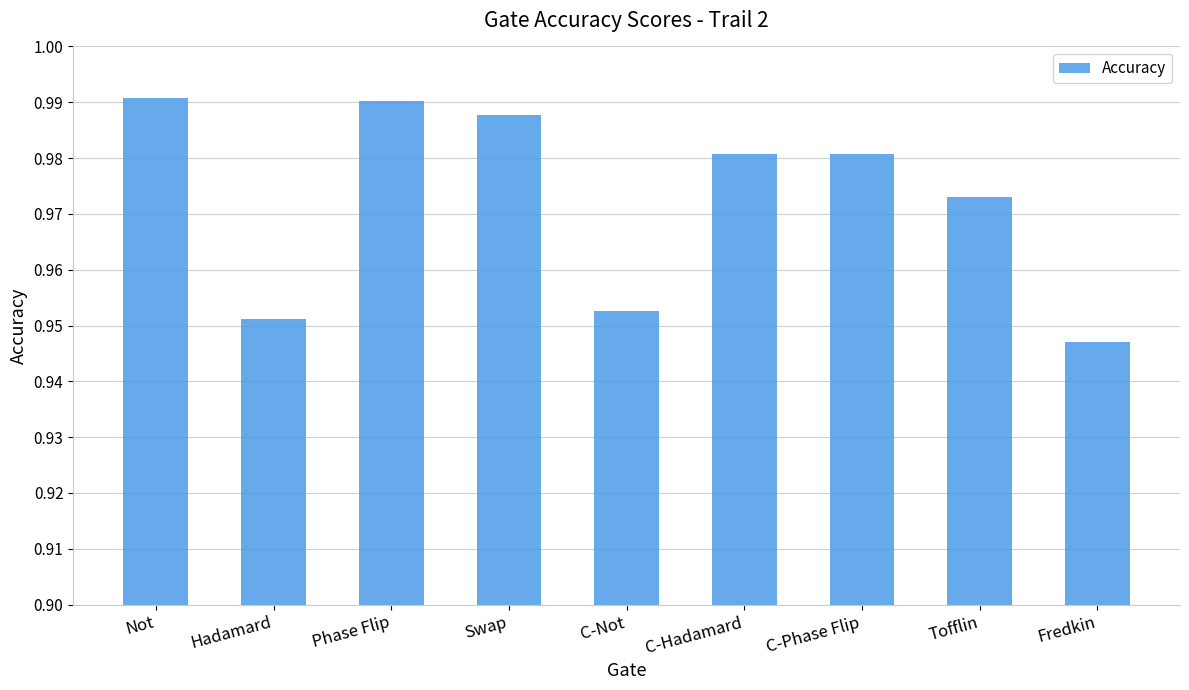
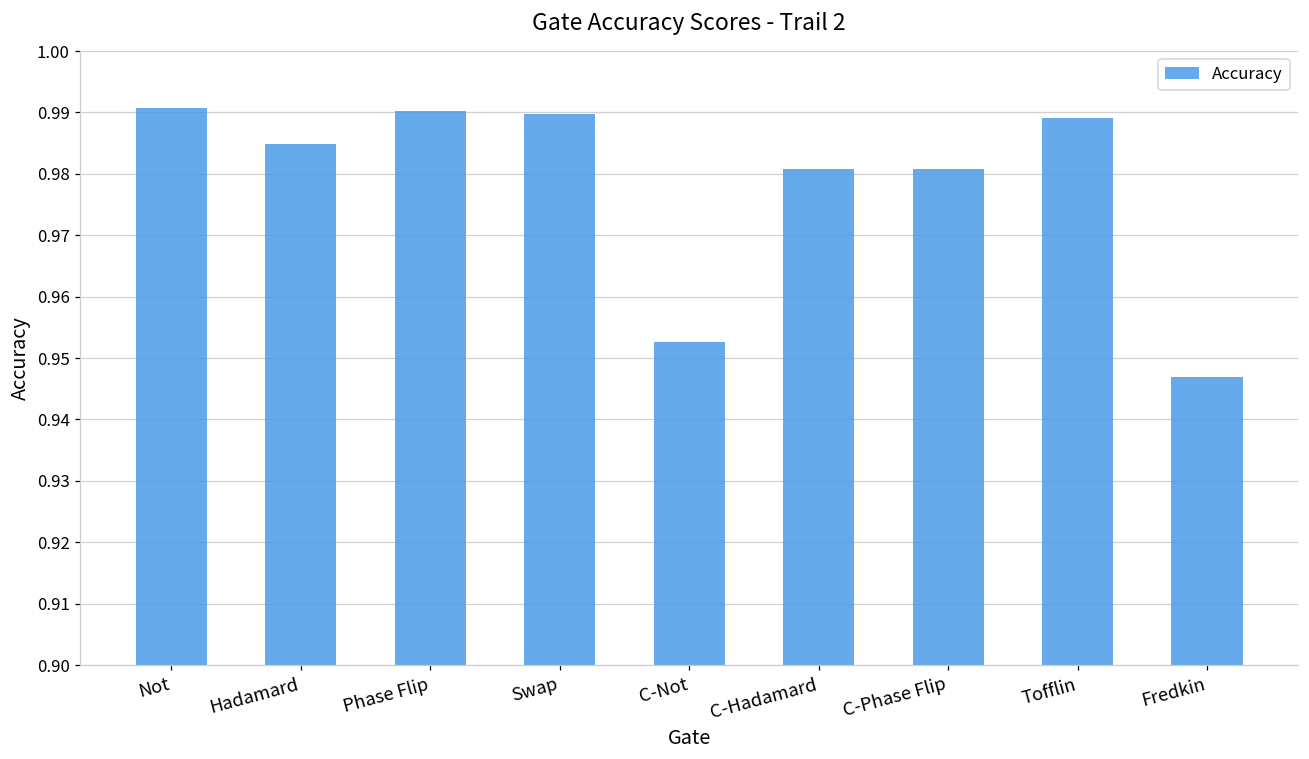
Hadamard: 0.951 -> 0.985
Swap: 0.988 -> 0.990
Tofflin: 0.973 -> 0.989
